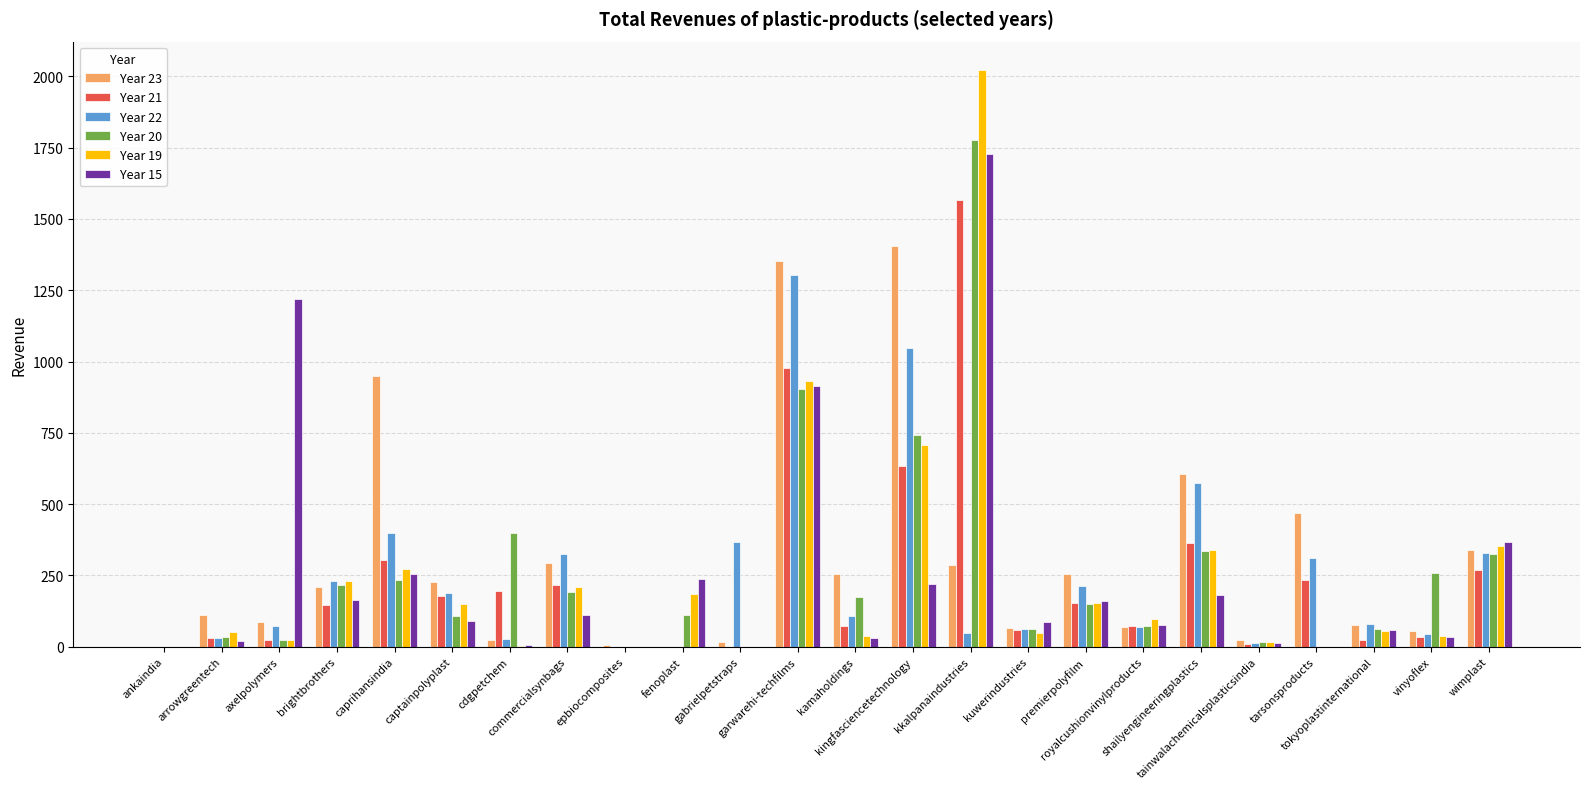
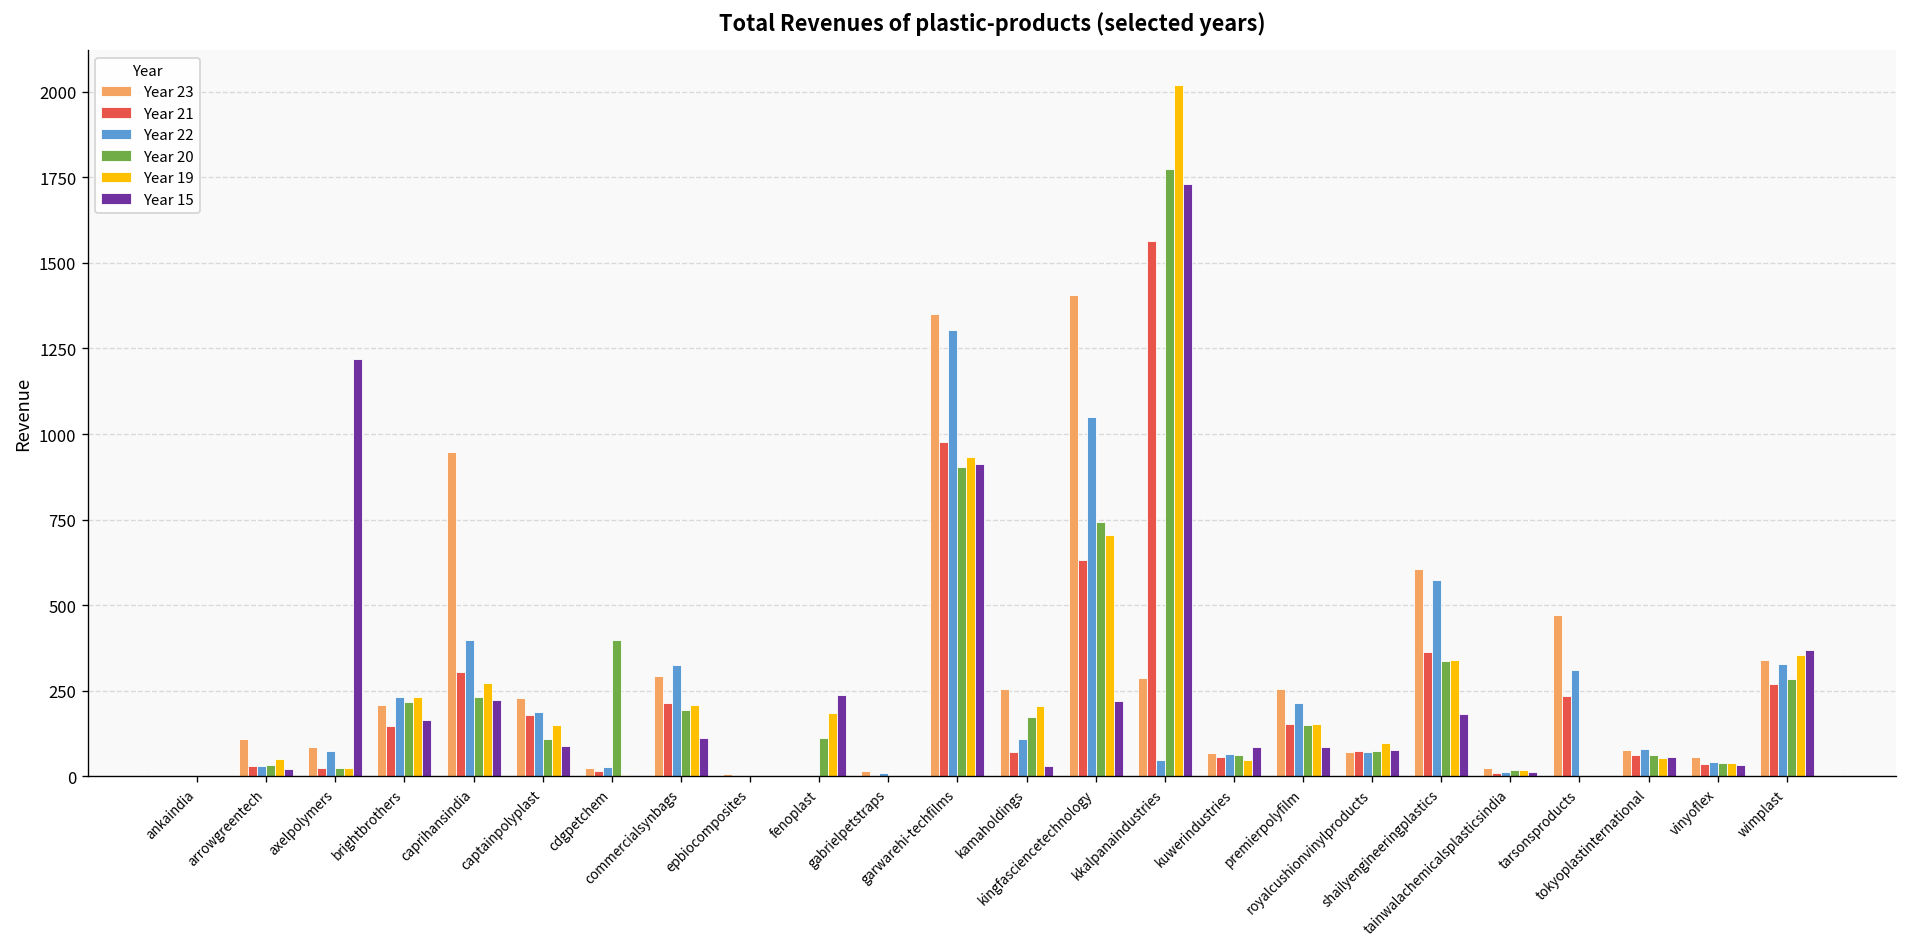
Year 15, caprihansindia: 260 -> 220
Year 21, cdgpetchem: 190 -> 20
Year 22, gabrielpetstraps: 370 -> 10
Year 19, kamaholdings: 40 -> 210
Year 15, premierpolyfilm: 160 -> 90
Year 21, tokyoplastinternational: 20 -> 60
Year 20, vinyoflex: 260 -> 40
Year 20, wimplast: 320 -> 280
